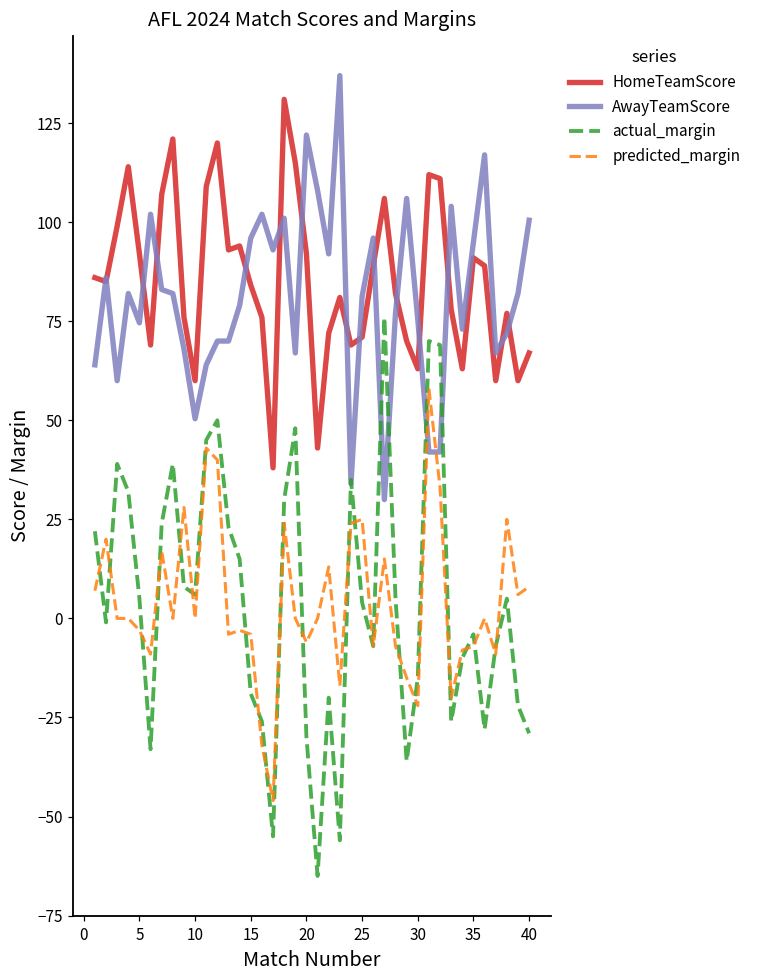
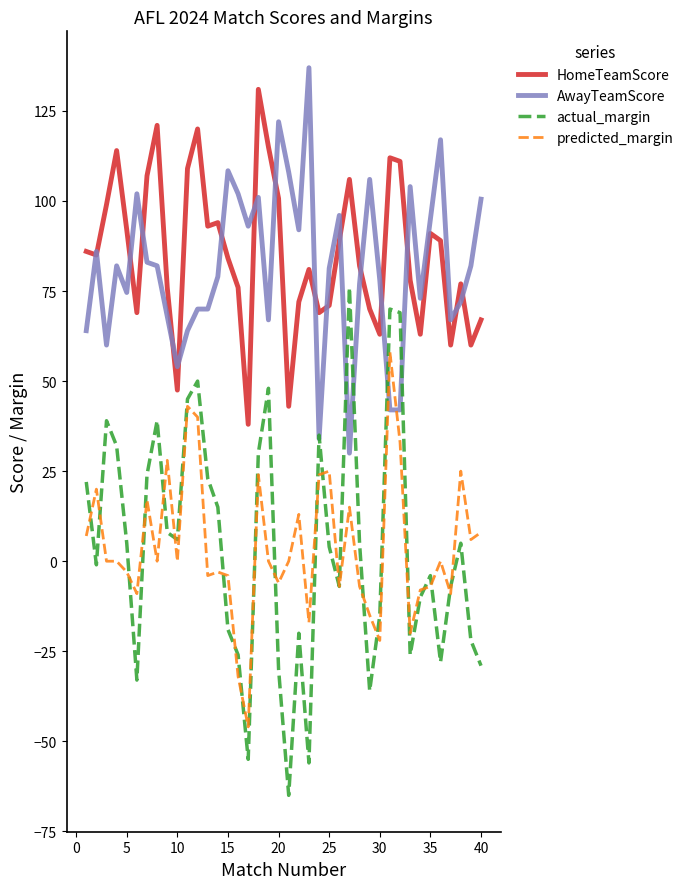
HomeTeamScore, 10: 60 -> 48
AwayTeamScore, 10: 50 -> 54
AwayTeamScore, 15: 96 -> 108
HomeTeamScore, 20: 92 -> 101
AwayTeamScore, 30: 75 -> 78
